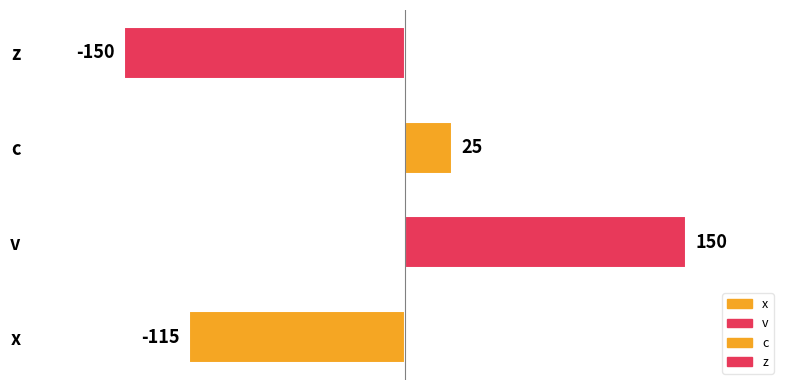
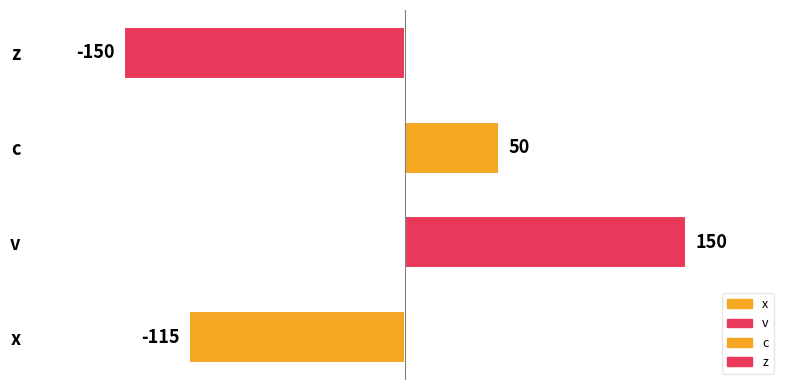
c: 25 -> 50
